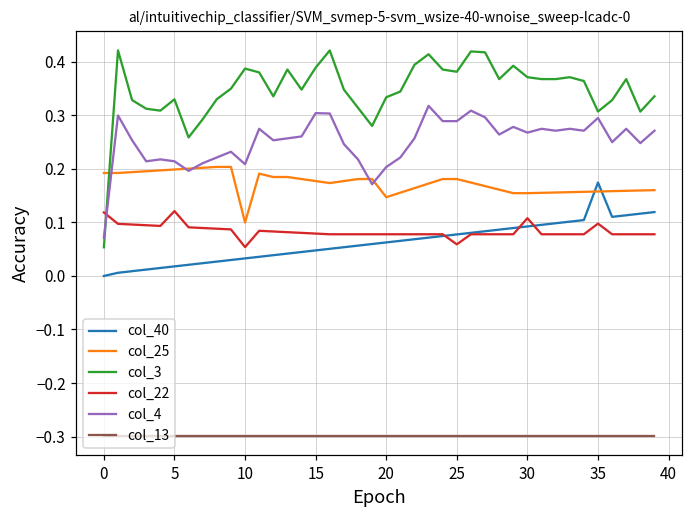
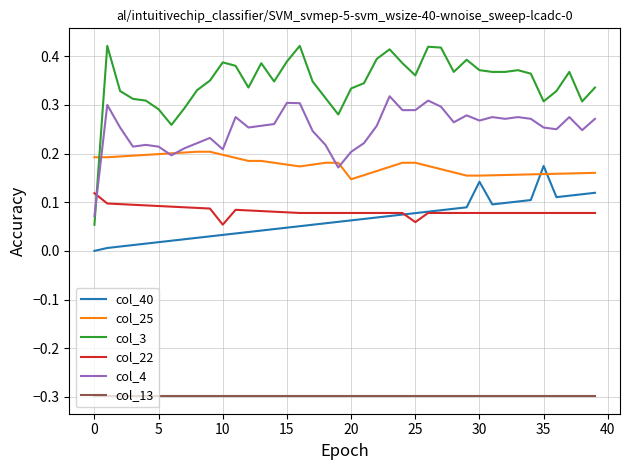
col_3, 5: 0.33 -> 0.29
col_22, 5: 0.12 -> 0.09
col_25, 10: 0.10 -> 0.20
col_3, 25: 0.38 -> 0.36
col_40, 30: 0.09 -> 0.14
col_22, 30: 0.11 -> 0.08
col_22, 35: 0.10 -> 0.08
col_4, 35: 0.30 -> 0.25
